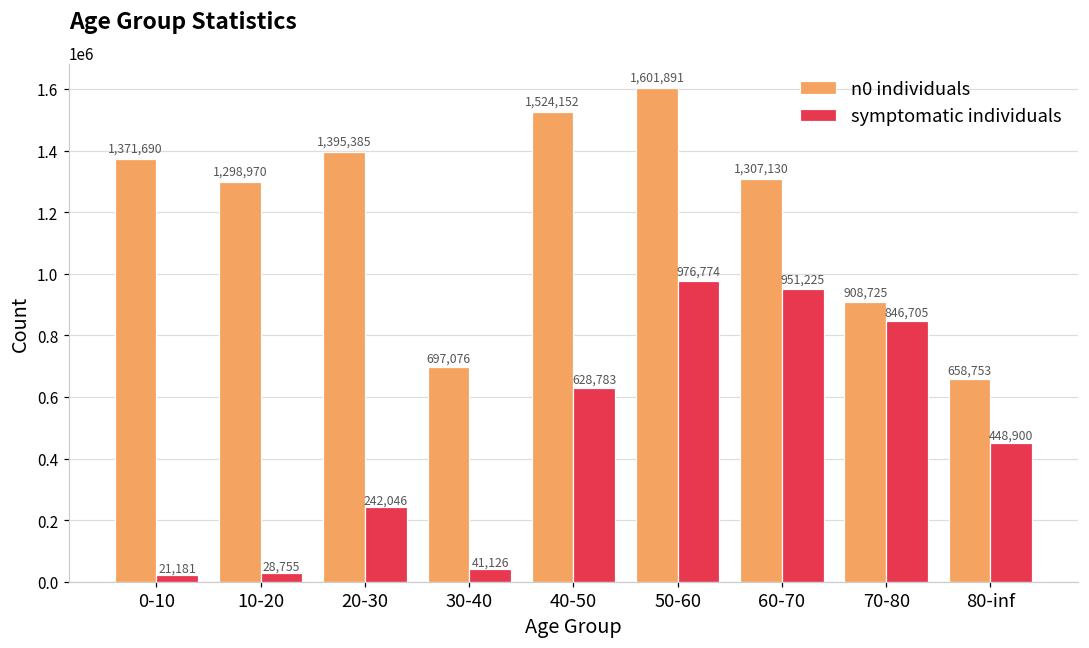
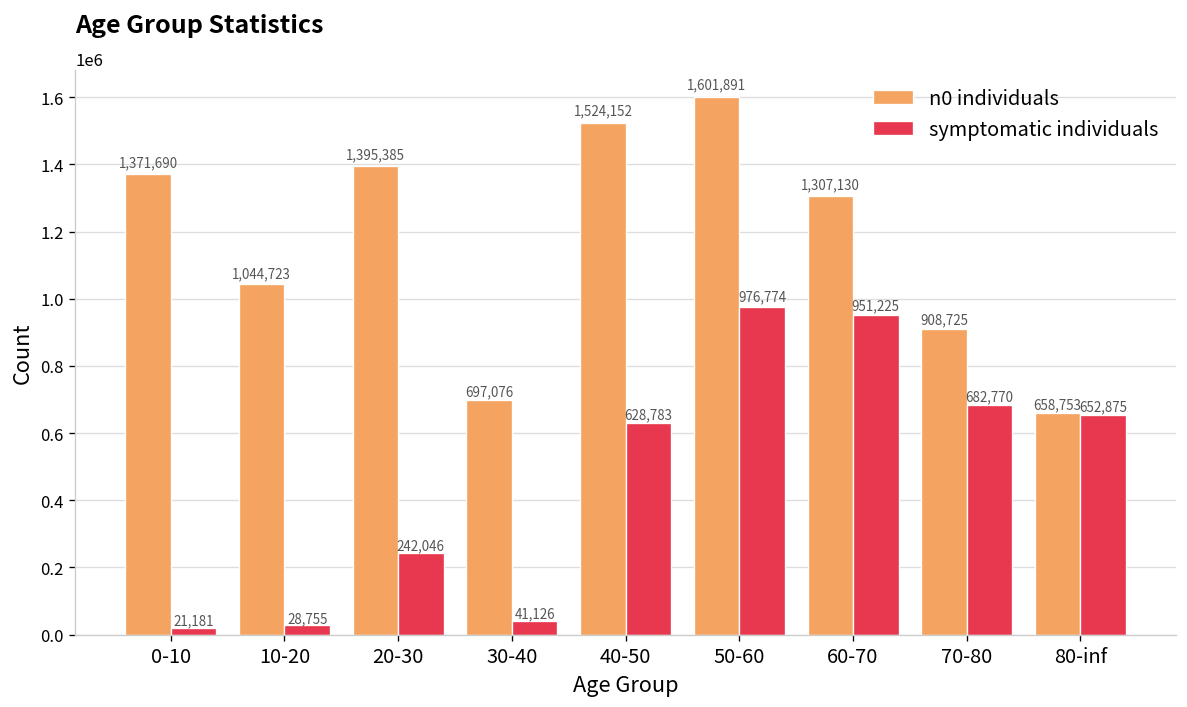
n0 individuals, 10-20: 1,298,970 -> 1,044,723
symptomatic individuals, 70-80: 846,705 -> 682,770
symptomatic individuals, 80-inf: 448,900 -> 652,875
